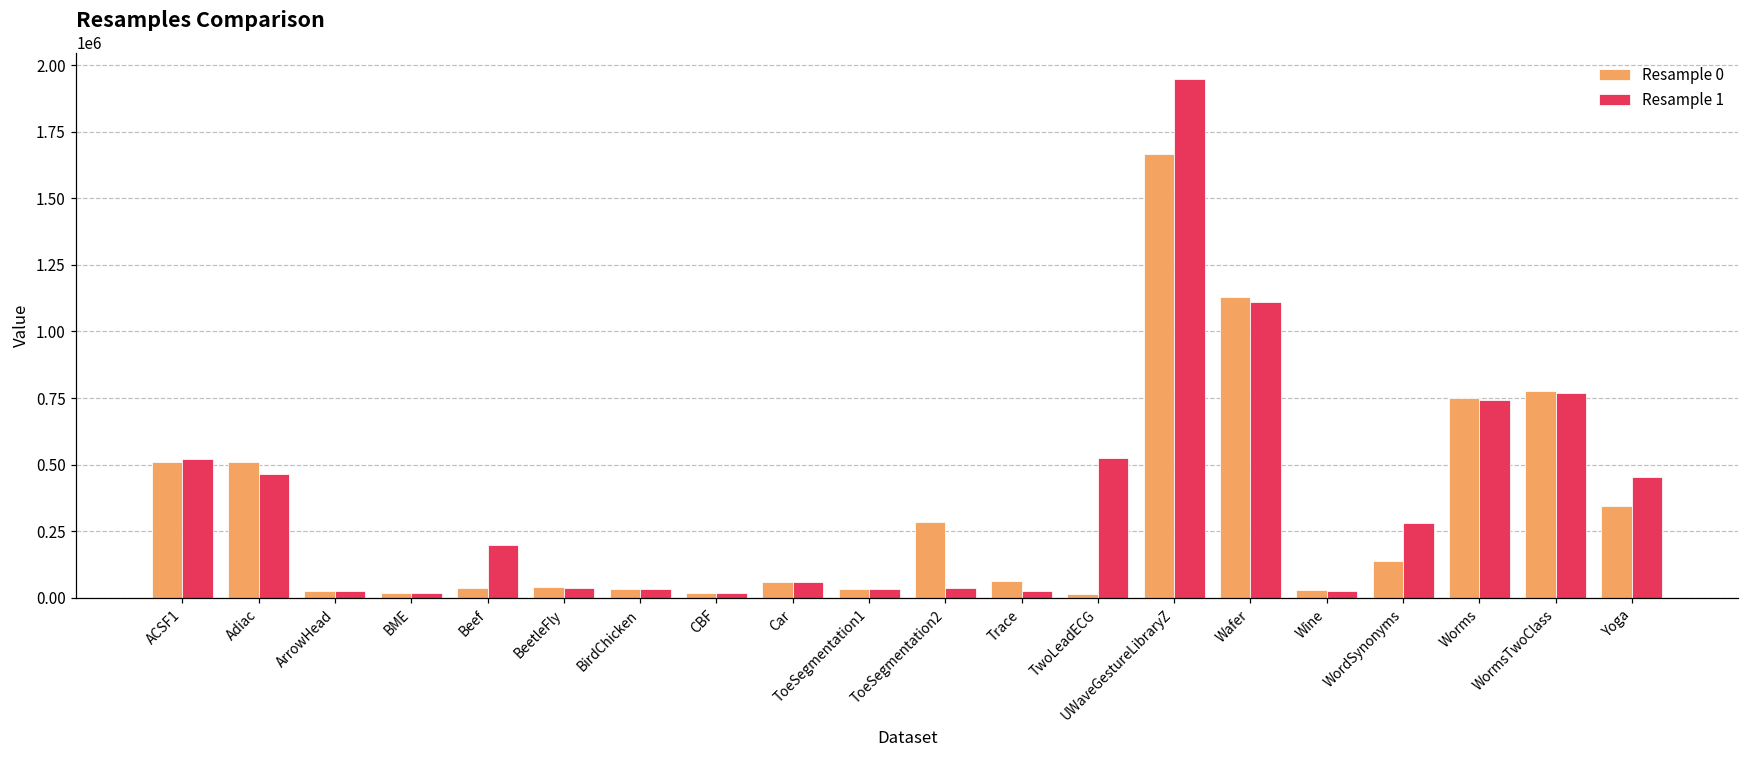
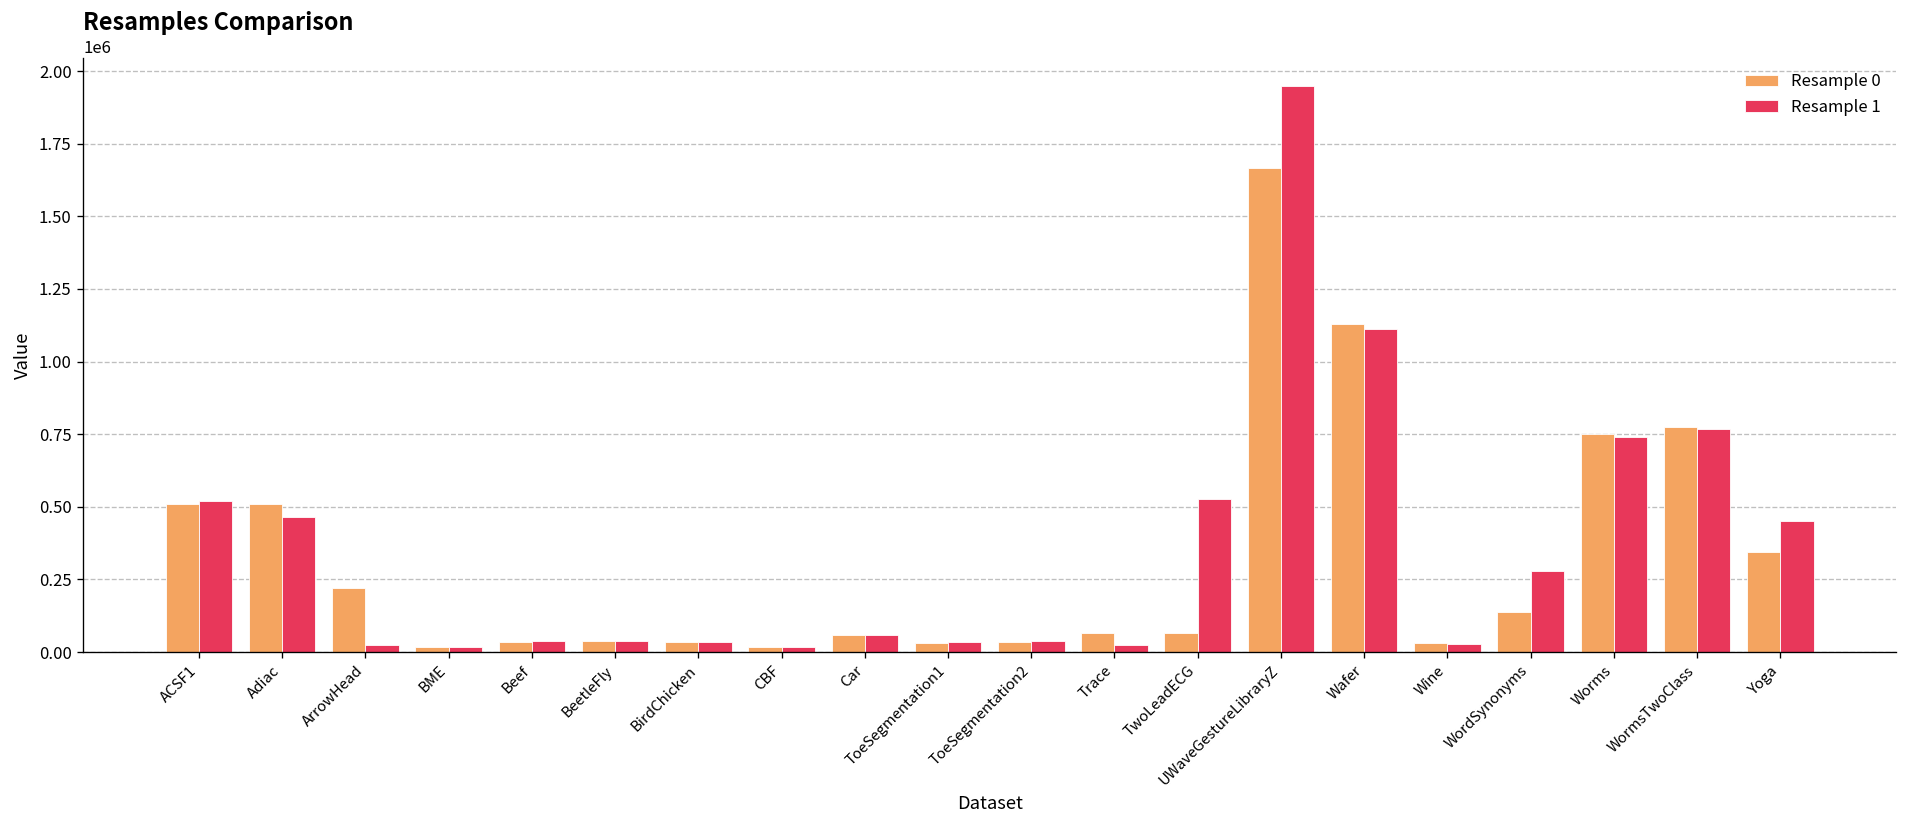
Resample 0, ArrowHead: 20000 -> 220000
Resample 1, Beef: 200000 -> 40000
Resample 0, ToeSegmentation2: 290000 -> 40000
Resample 0, TwoLeadECG: 10000 -> 70000
